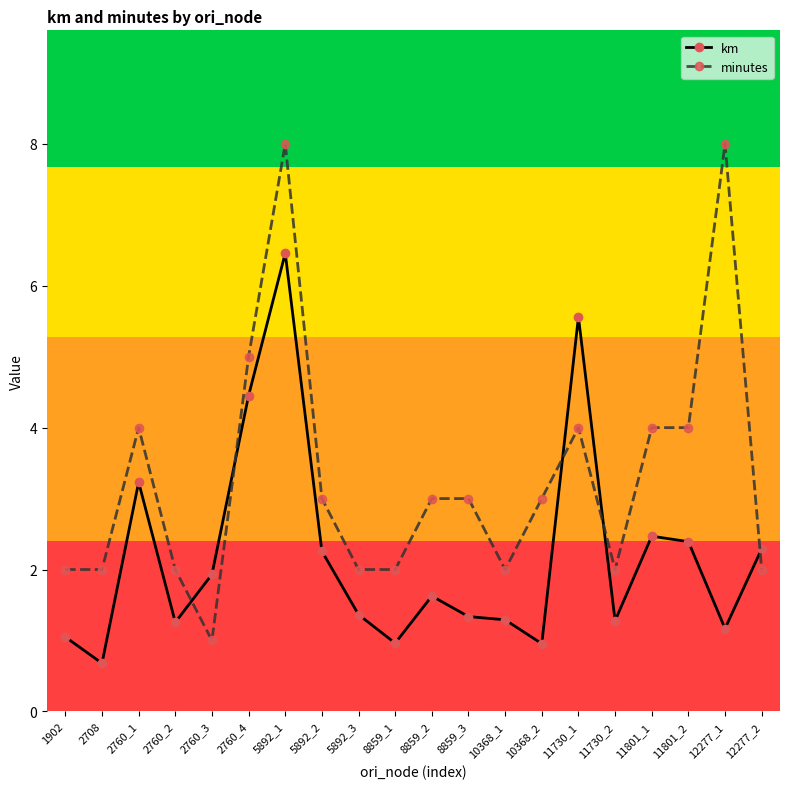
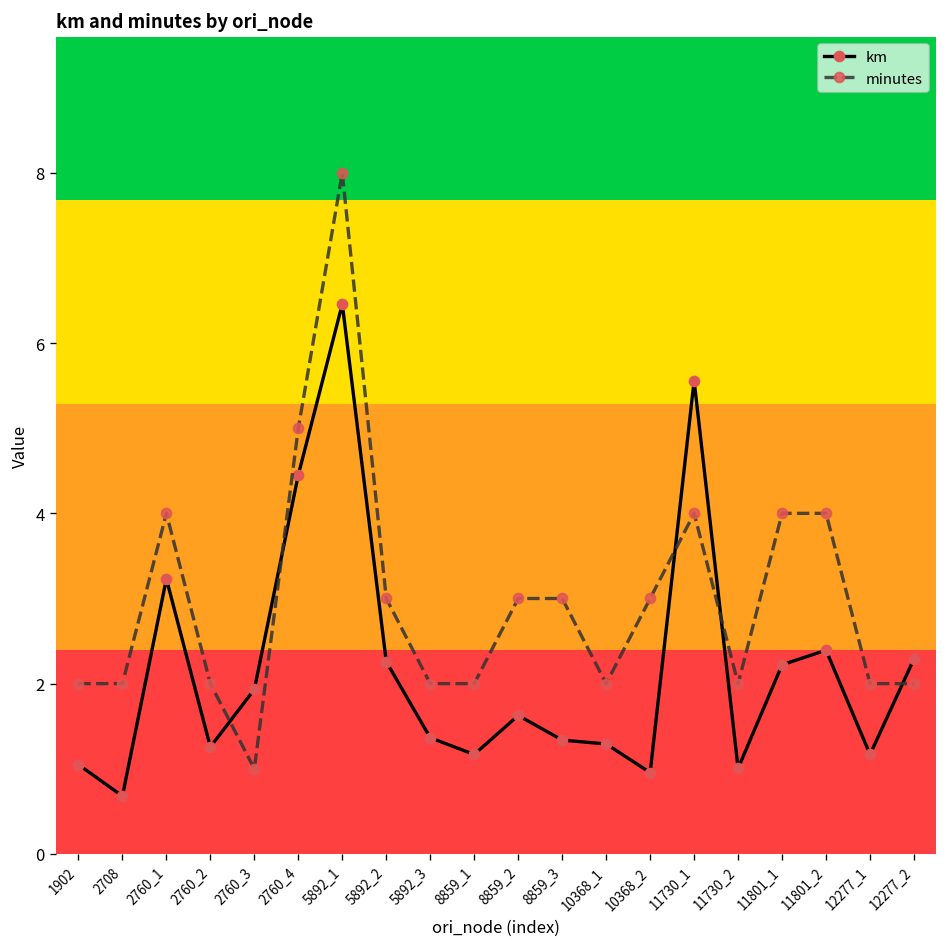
km, 8859_1: 1.0 -> 1.2
km, 11730_2: 1.3 -> 1.0
km, 11801_1: 2.5 -> 2.2
minutes, 12277_1: 8 -> 2
